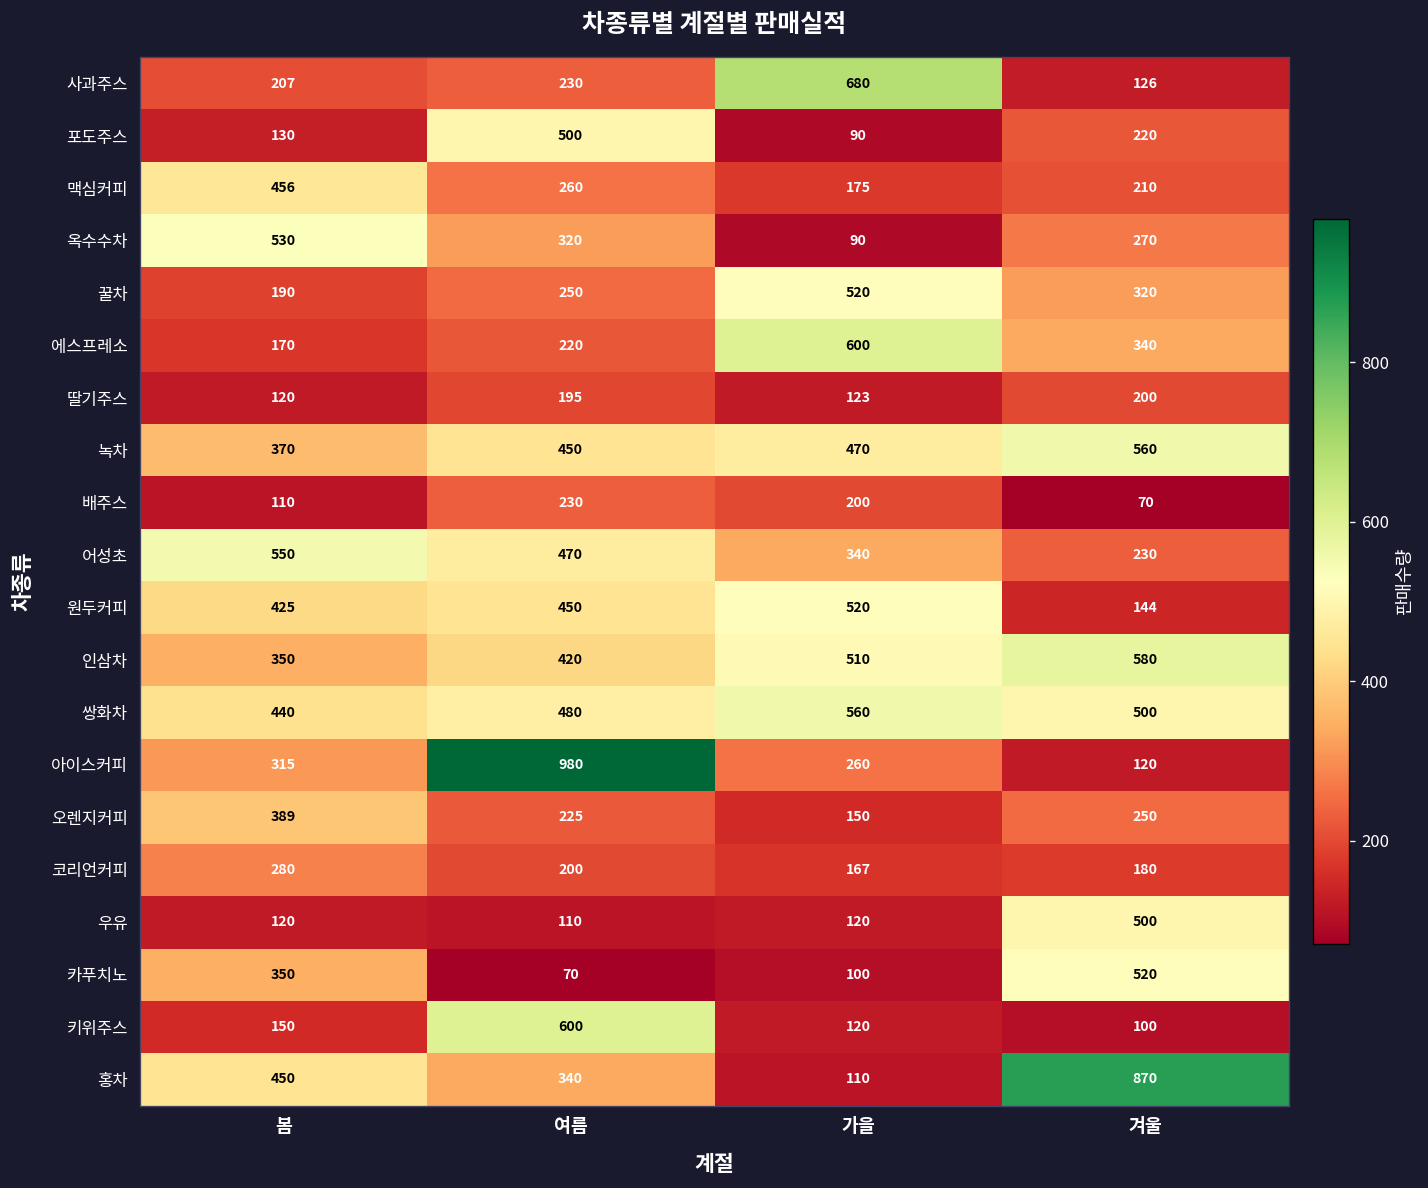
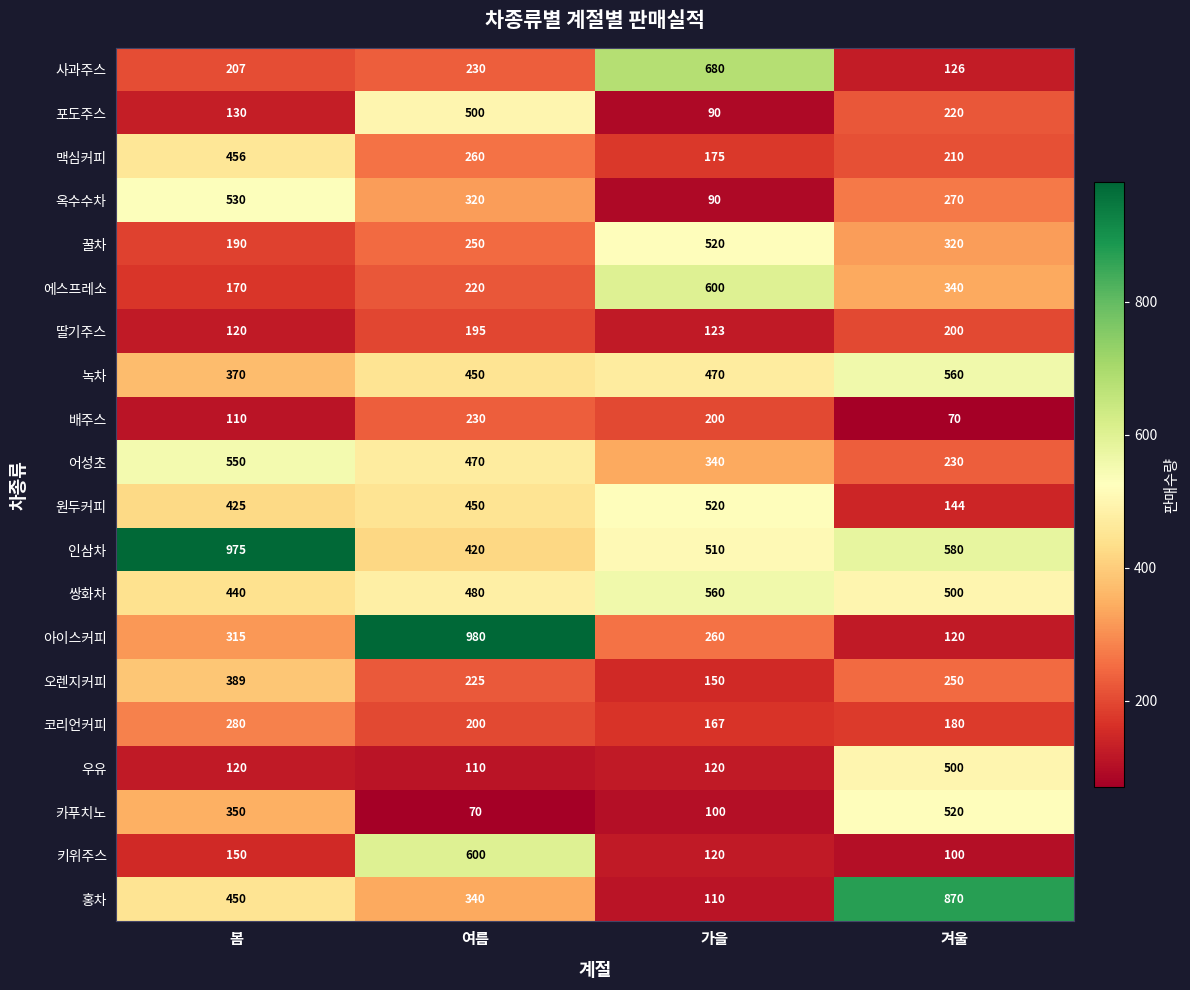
인삼차, 봄: 350 -> 975
